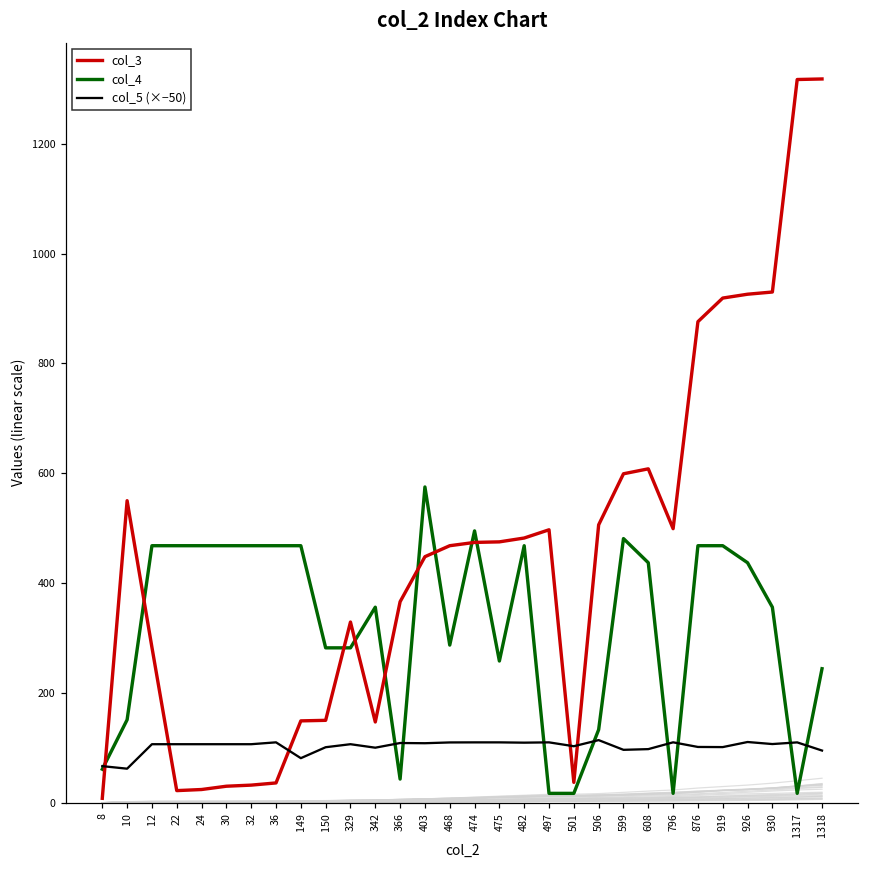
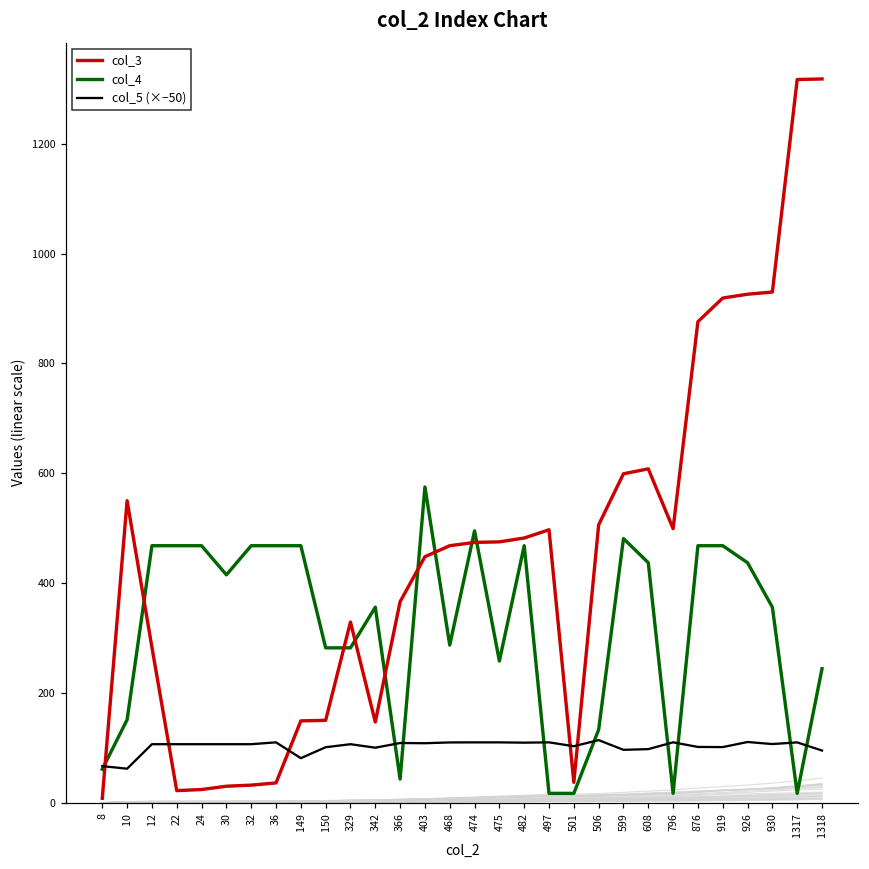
col_4, 30: 470 -> 420
